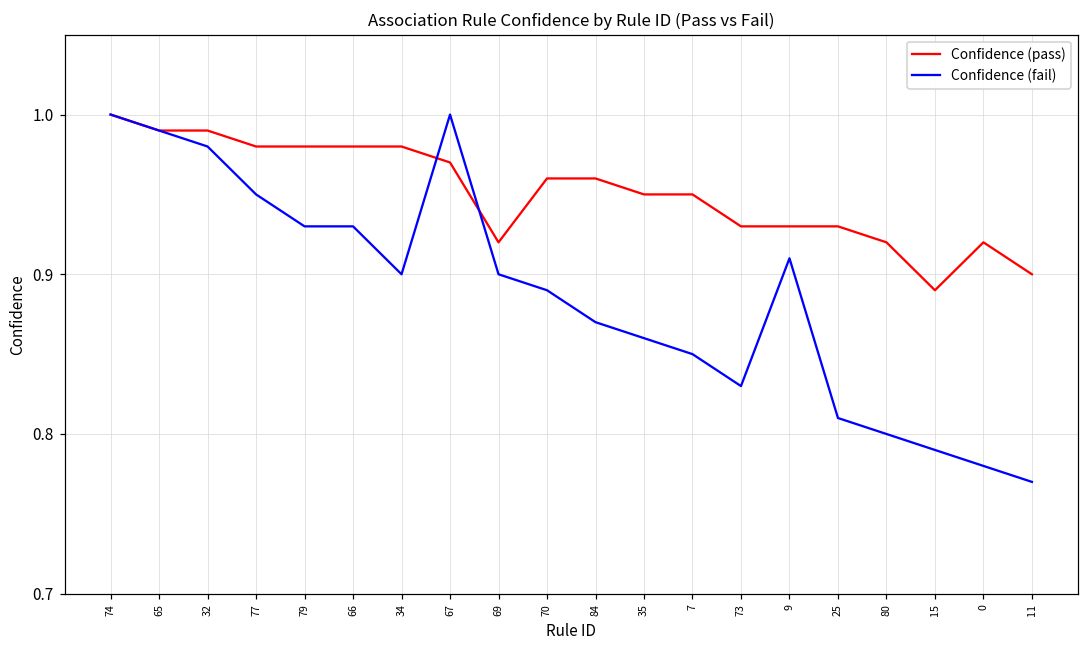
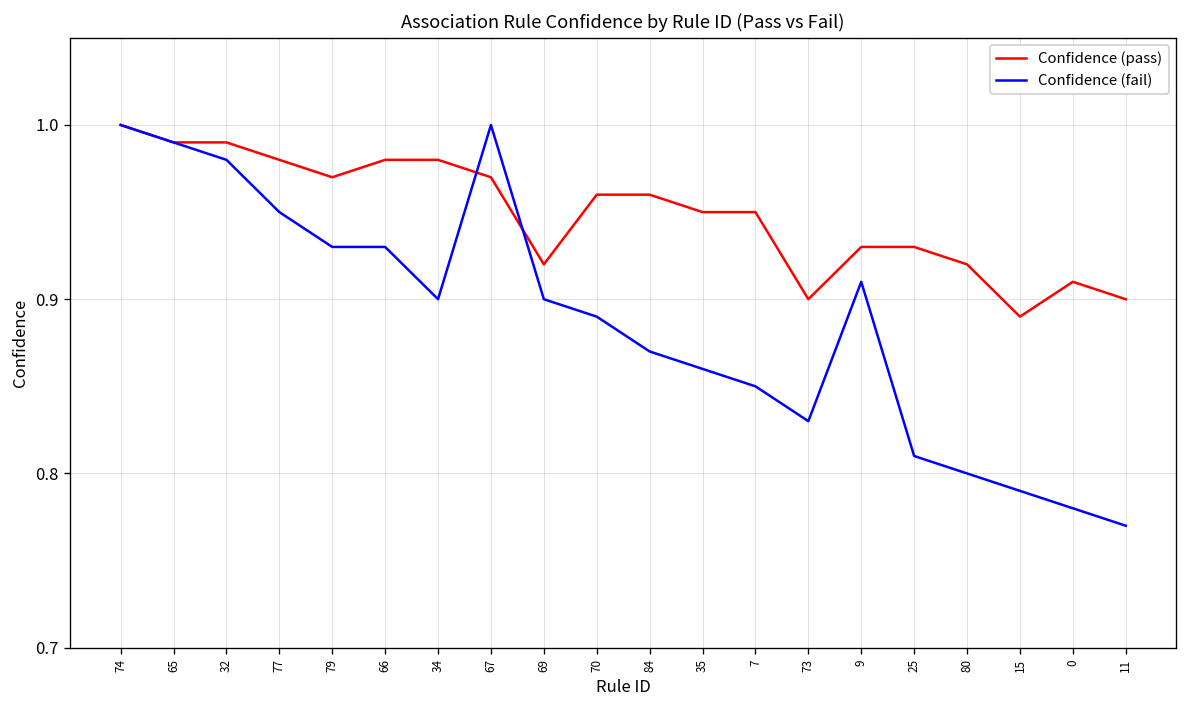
Confidence (pass), 79: 0.98 -> 0.97
Confidence (pass), 73: 0.93 -> 0.90
Confidence (pass), 0: 0.92 -> 0.91
